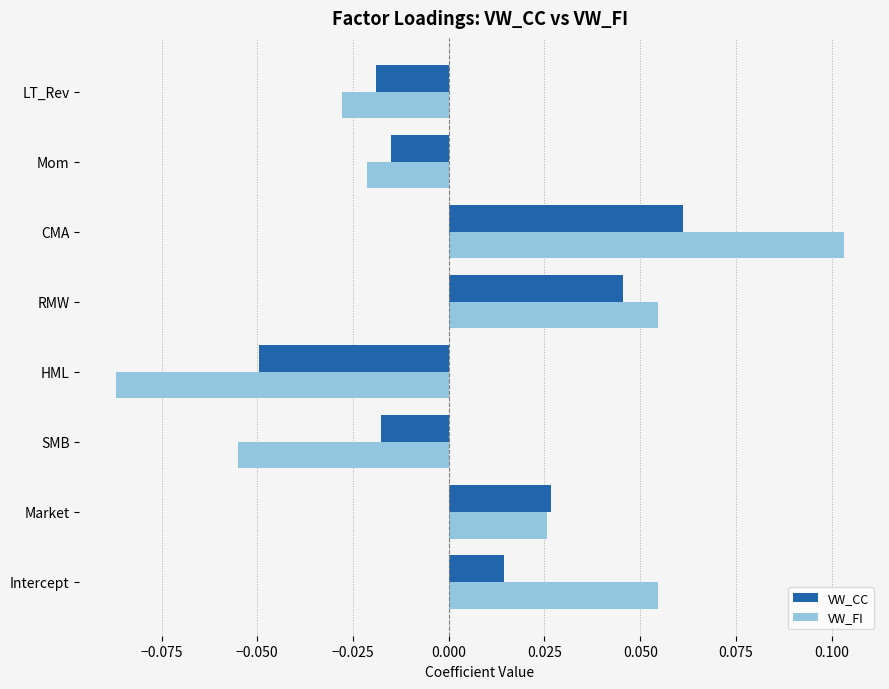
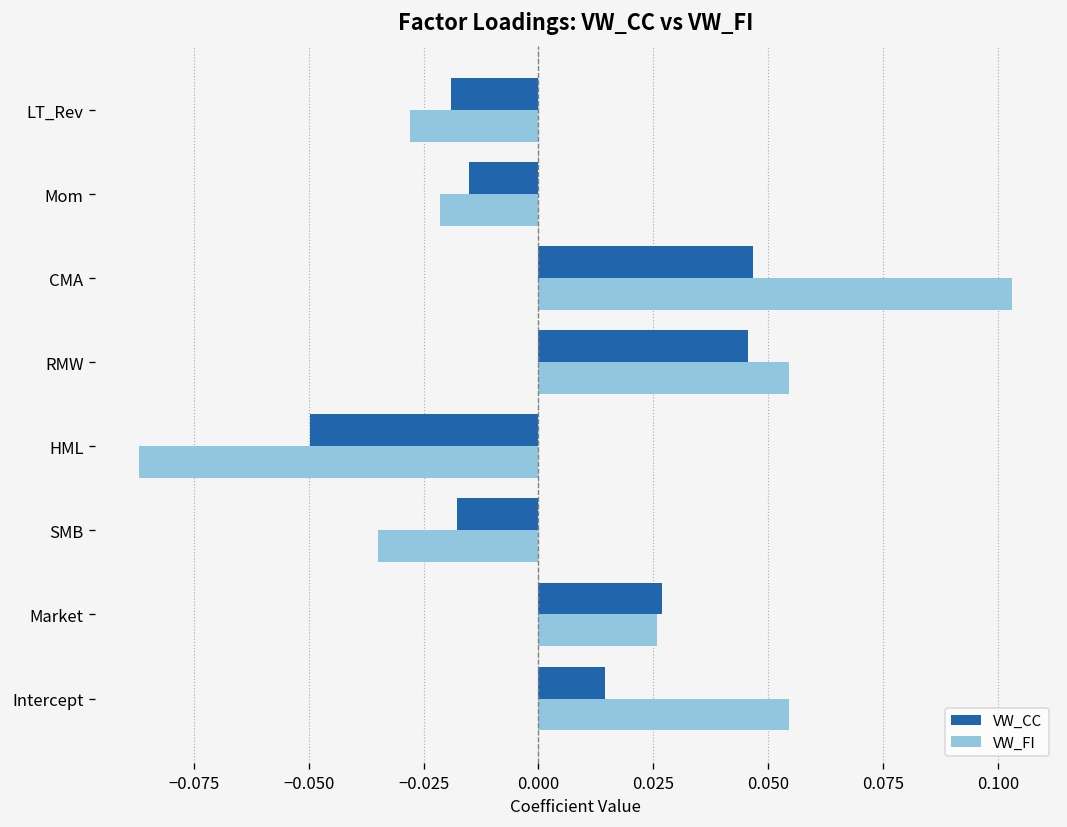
VW_CC, CMA: 0.061 -> 0.047
VW_FI, SMB: -0.055 -> -0.035
